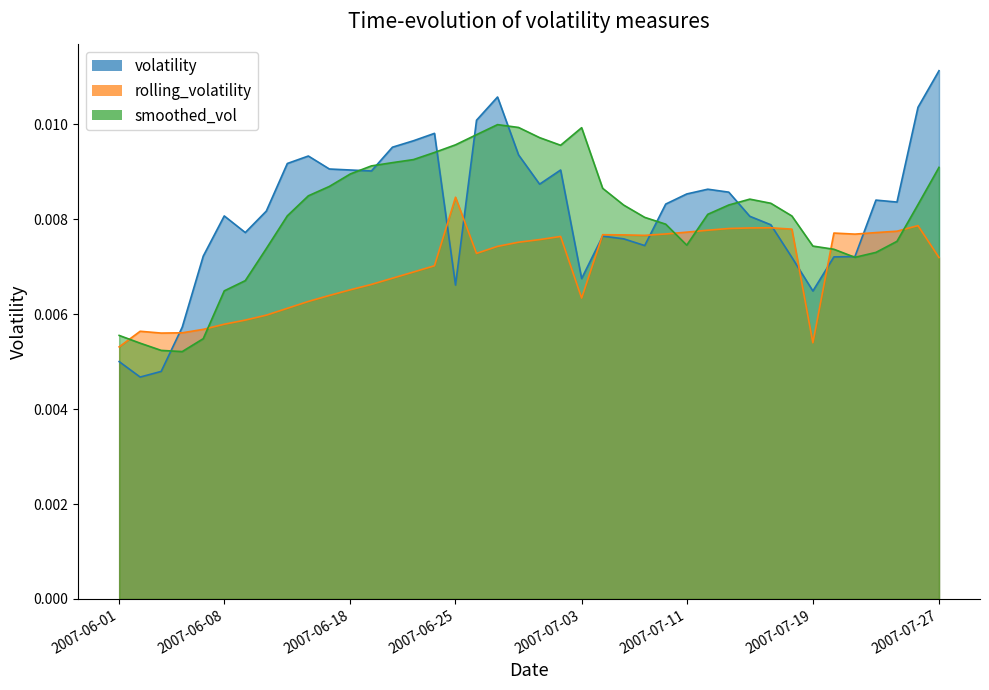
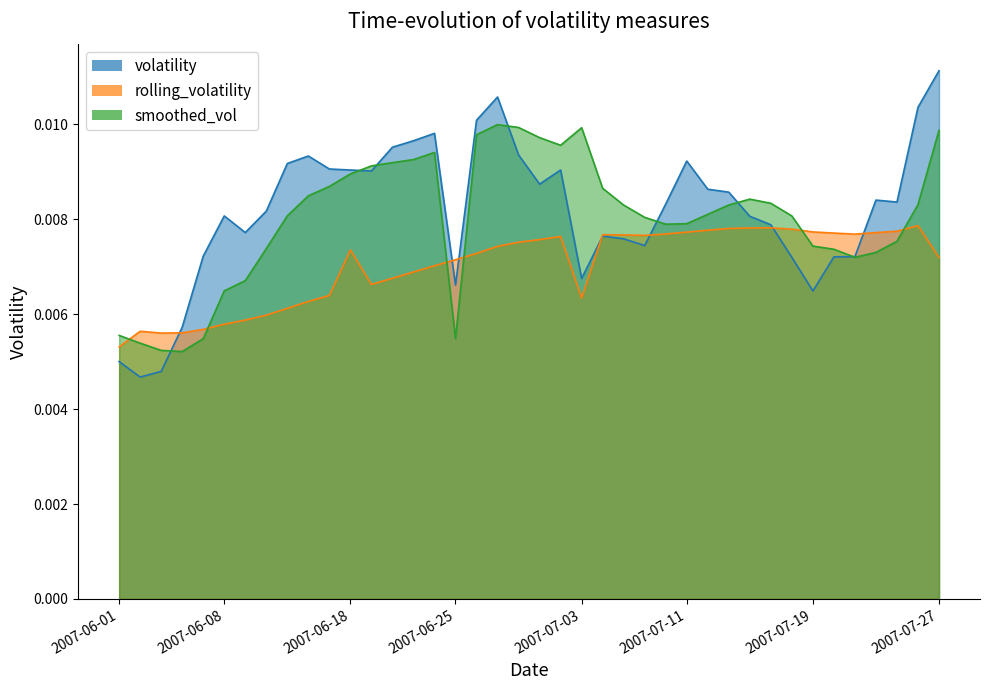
rolling_volatility, 2007-06-18: 0.0065 -> 0.0074
rolling_volatility, 2007-06-25: 0.0085 -> 0.0071
smoothed_vol, 2007-06-25: 0.0096 -> 0.0055
volatility, 2007-07-11: 0.0085 -> 0.0092
smoothed_vol, 2007-07-11: 0.0075 -> 0.0079
rolling_volatility, 2007-07-19: 0.0054 -> 0.0077
smoothed_vol, 2007-07-27: 0.0091 -> 0.0099
